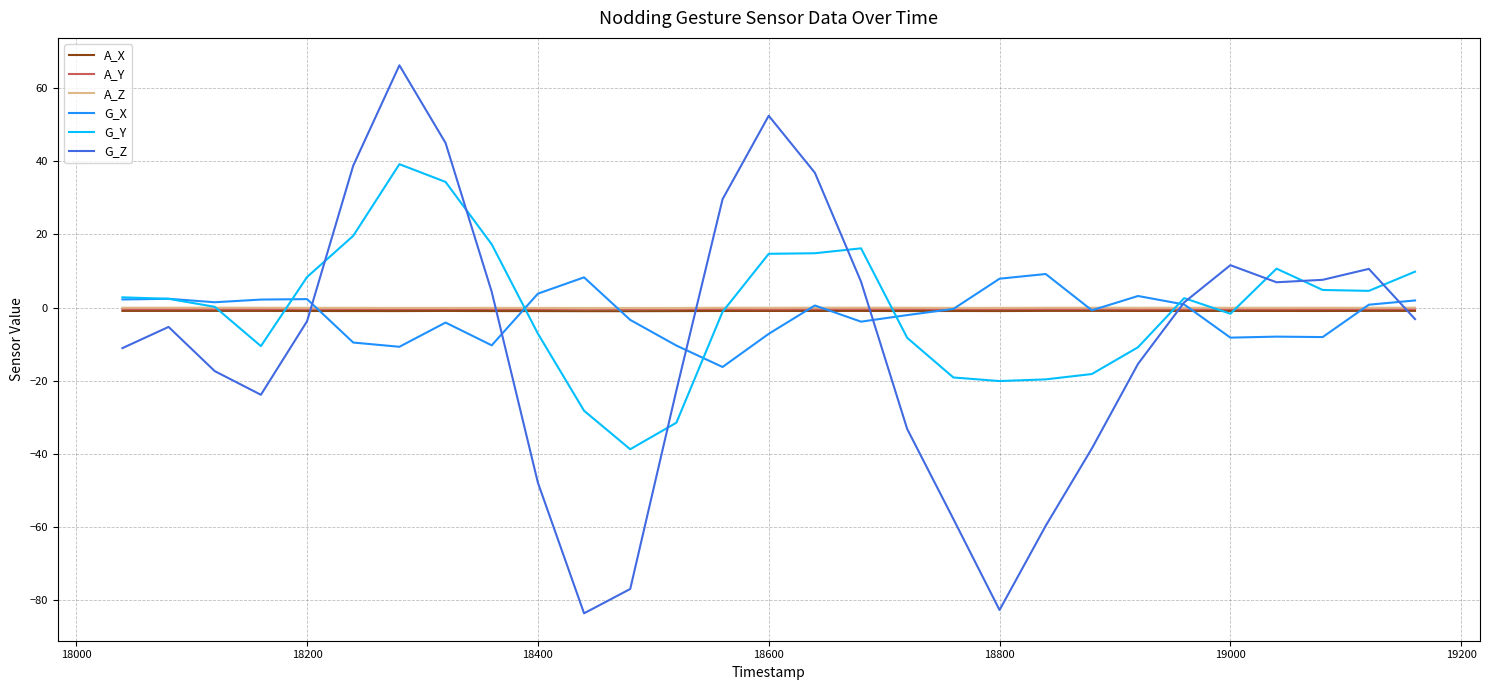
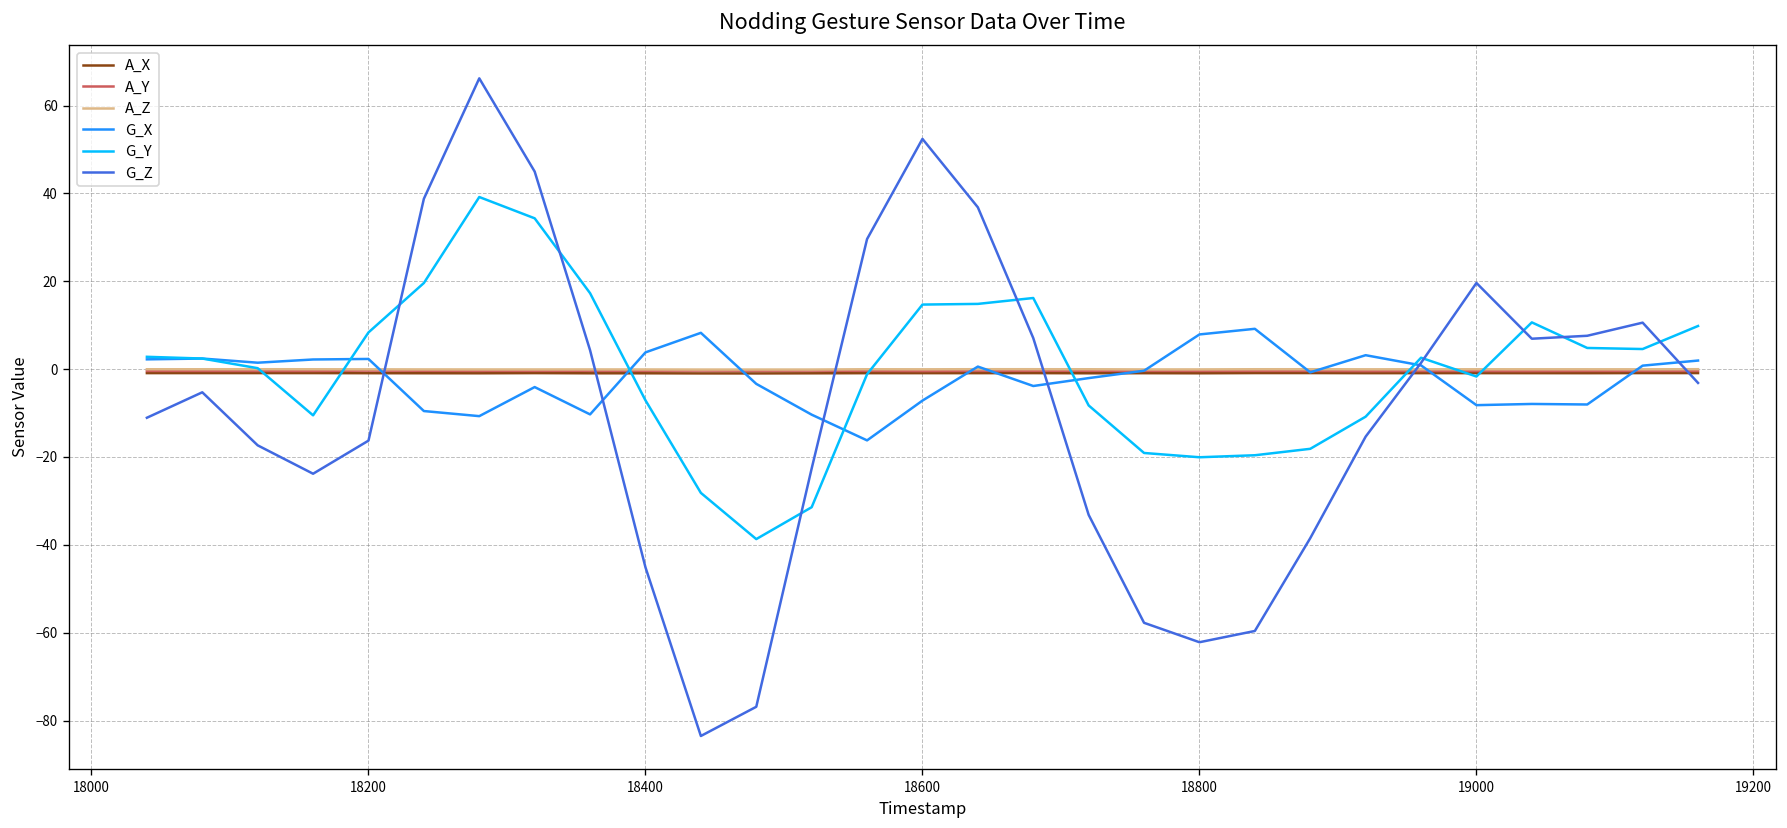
G_Z, 18200: -4 -> -16
G_Z, 18400: -48 -> -45
G_Z, 18800: -83 -> -62
G_Z, 19000: 12 -> 20
